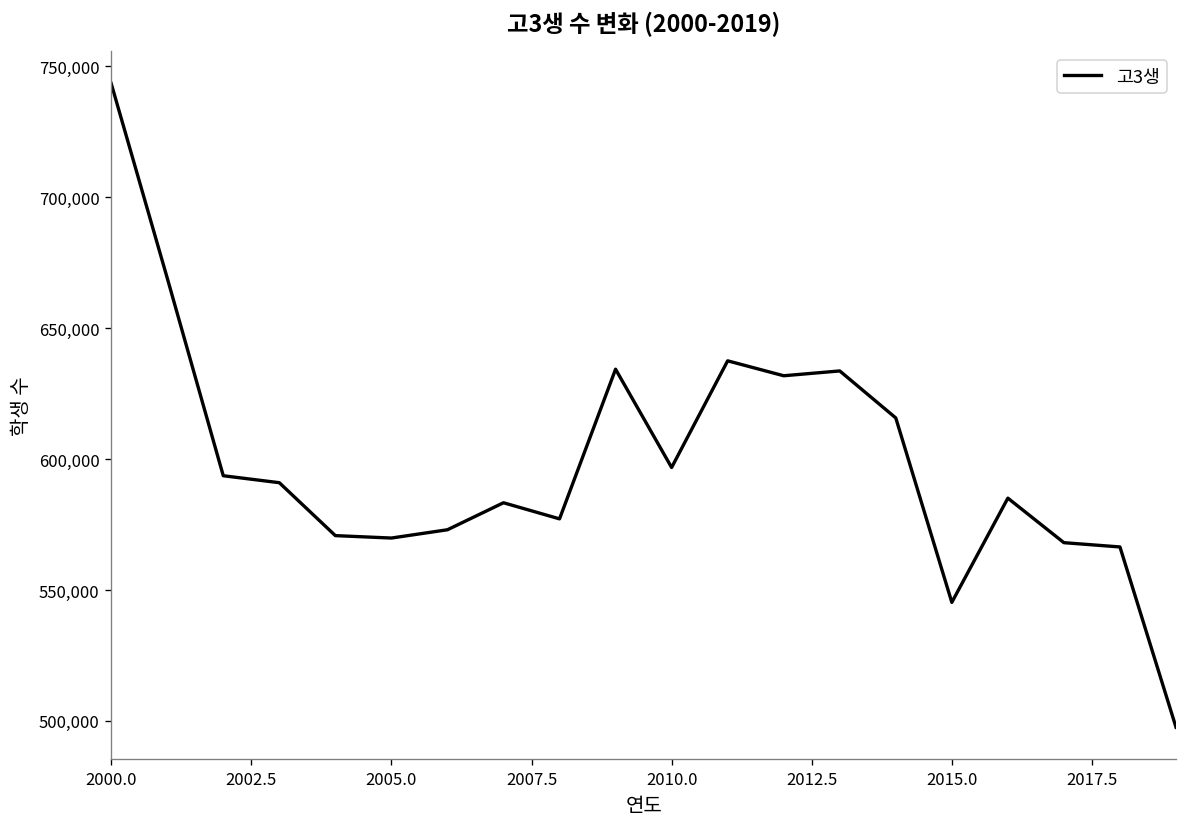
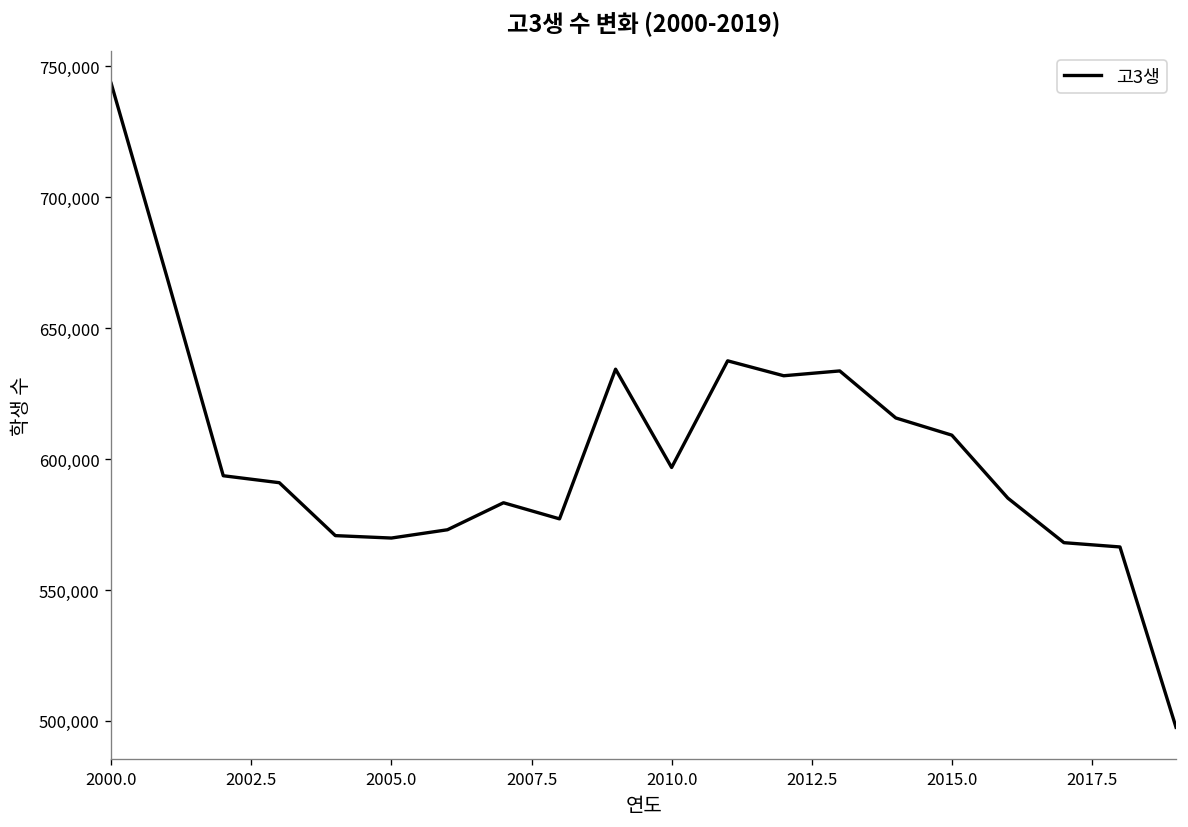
2015.0: 545,000 -> 609,000
